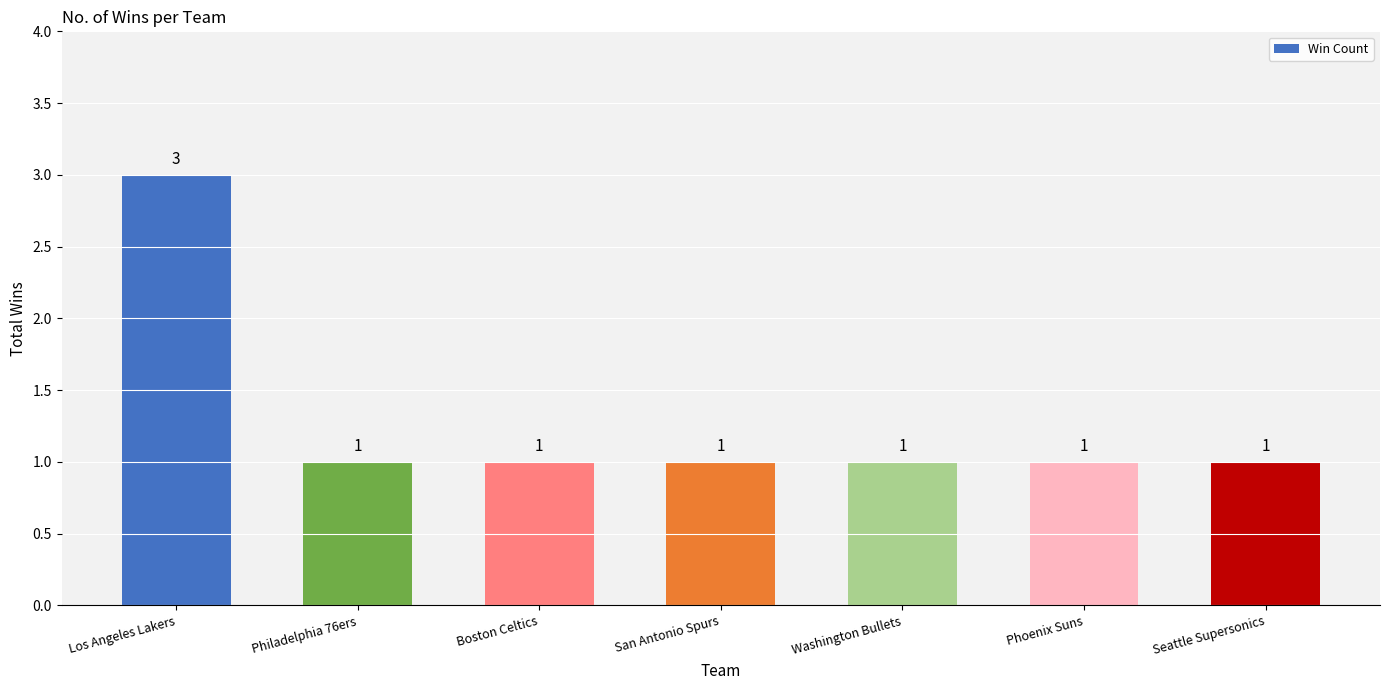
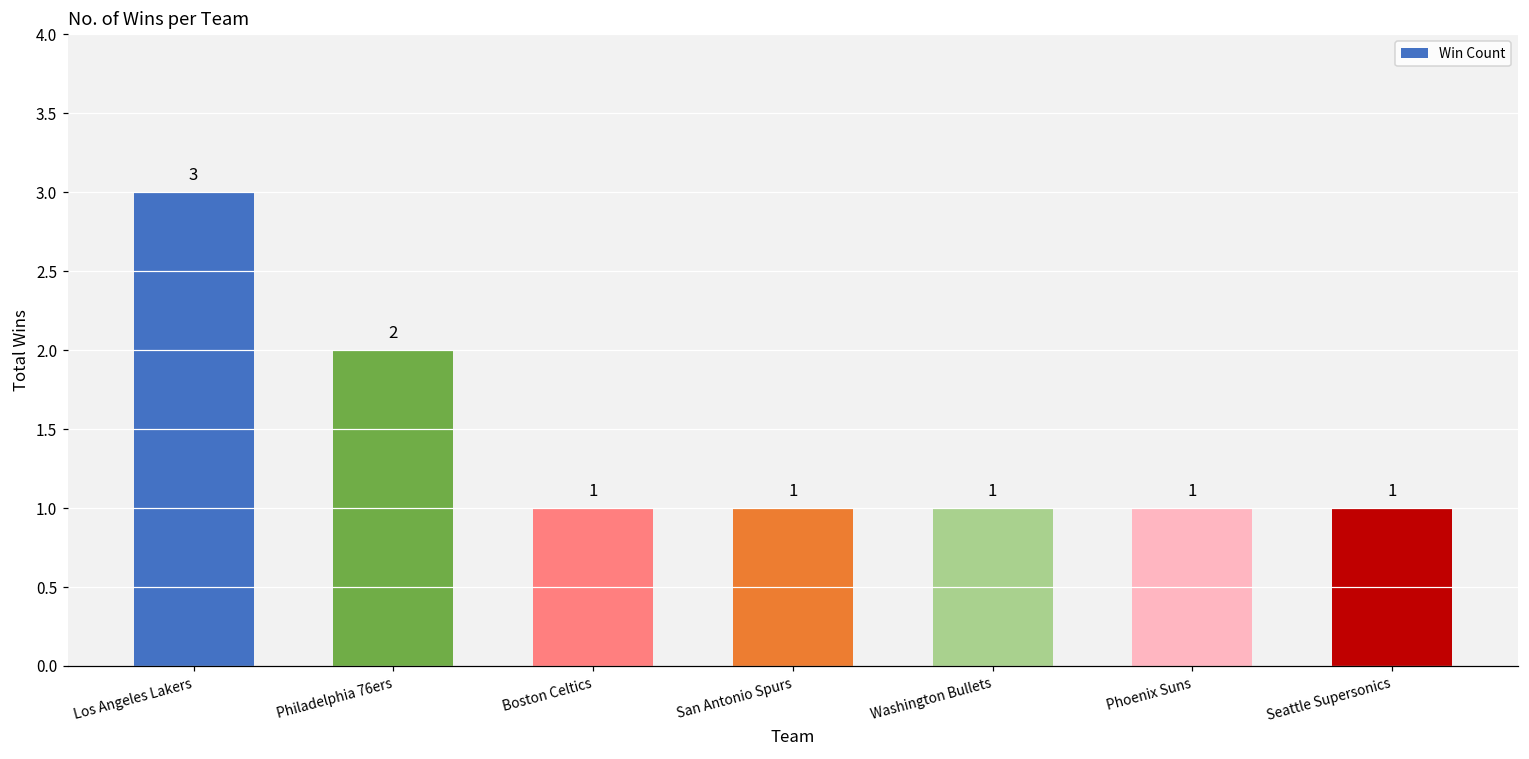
Philadelphia 76ers: 1 -> 2
